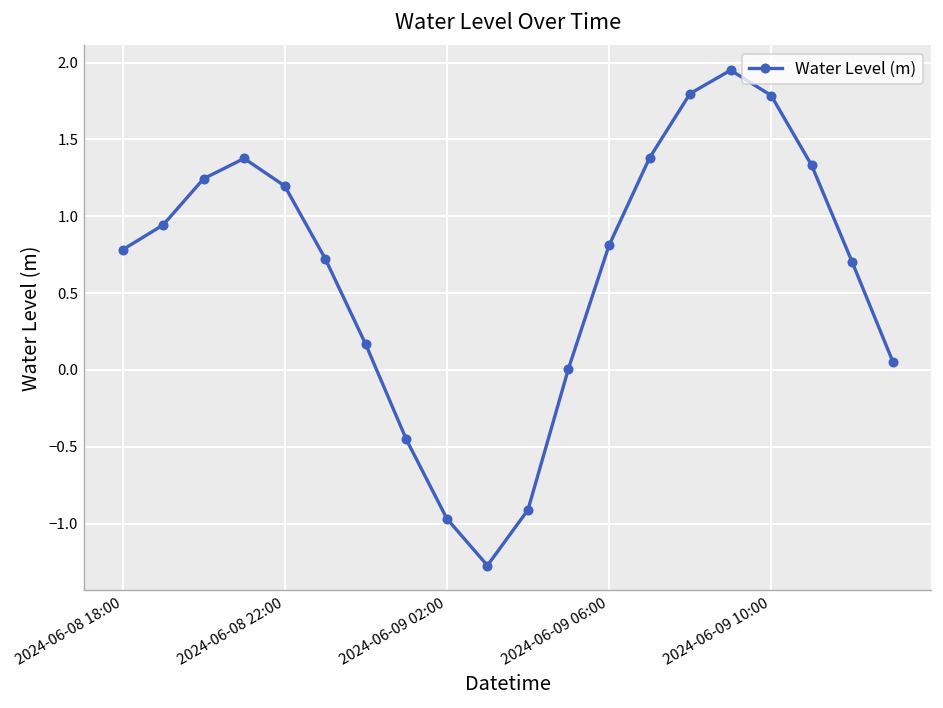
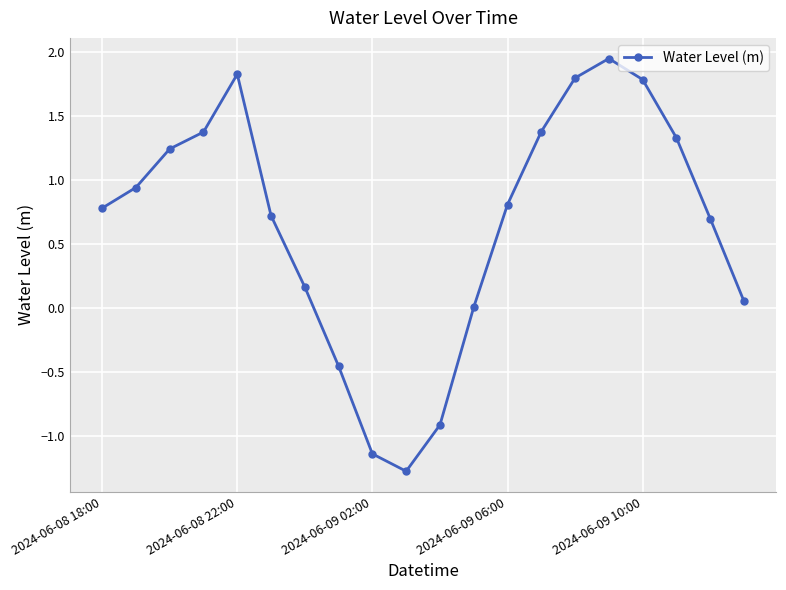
2024-06-08 22:00: 1.20 -> 1.83
2024-06-09 02:00: -0.97 -> -1.14
